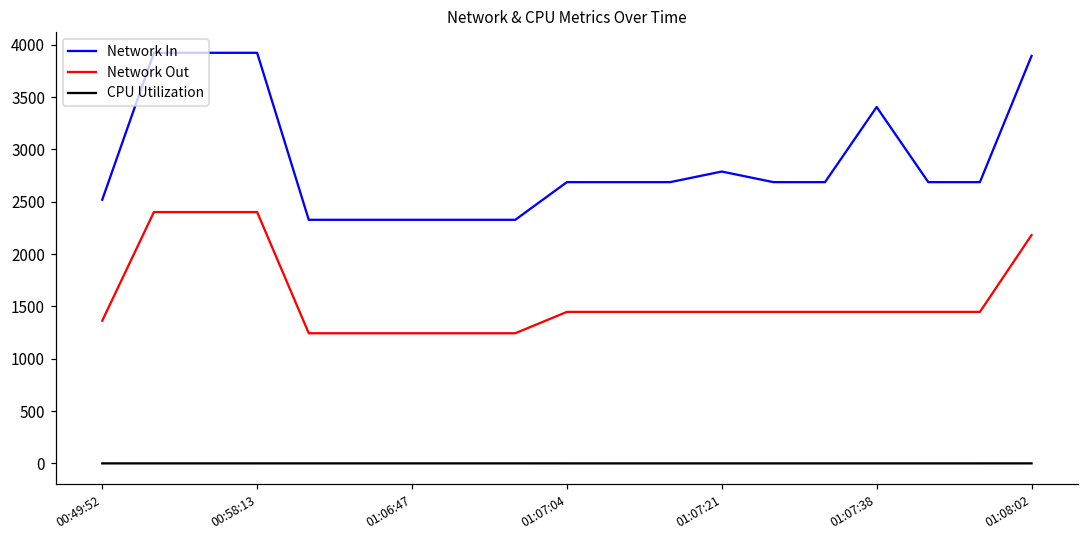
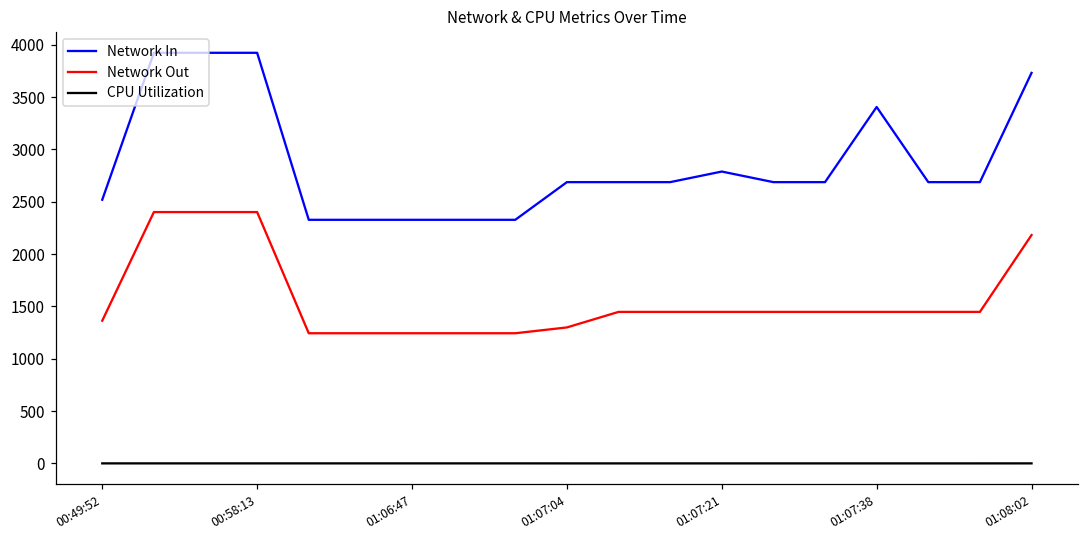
Network Out, 01:07:04: 1400 -> 1300
Network In, 01:08:02: 3900 -> 3700
